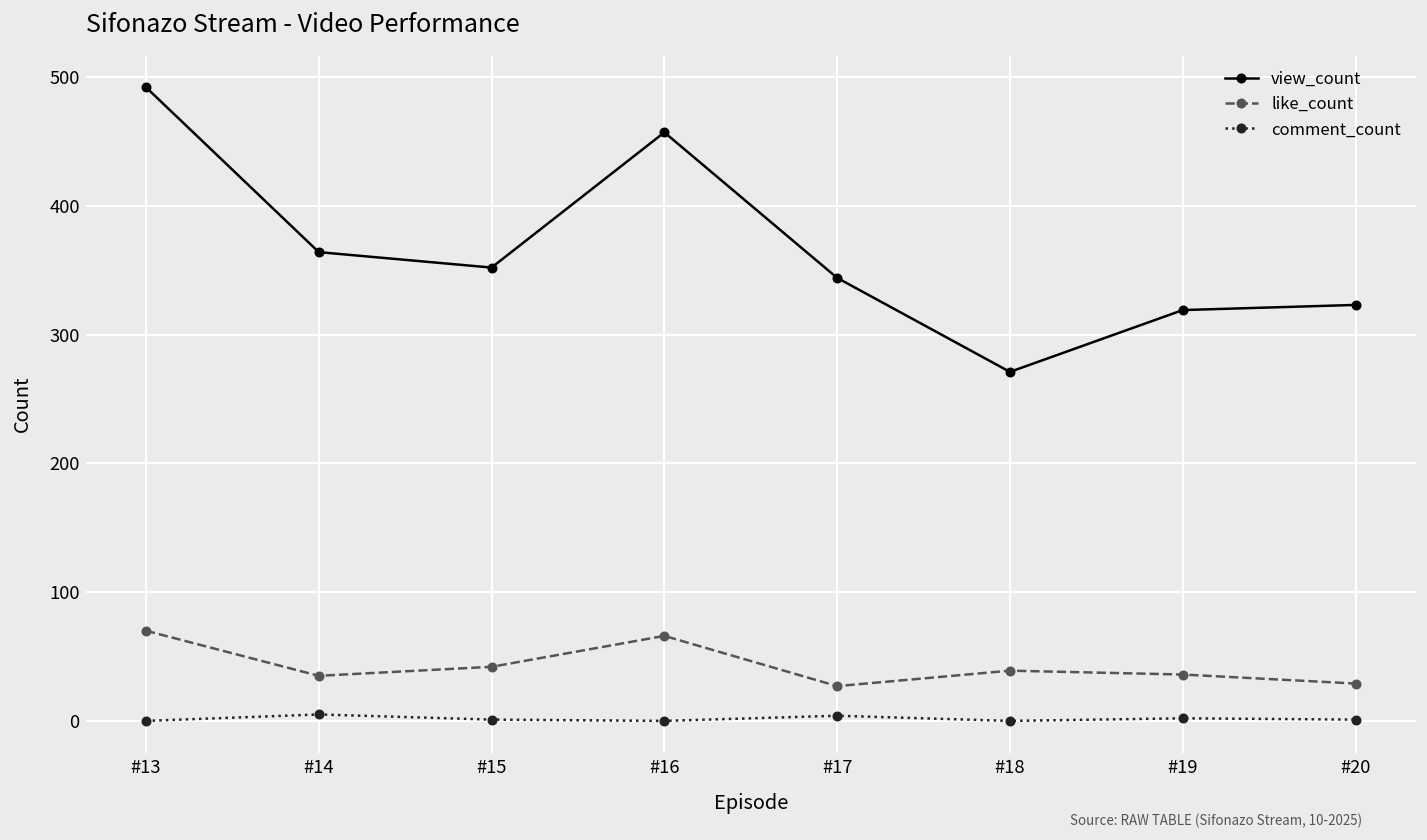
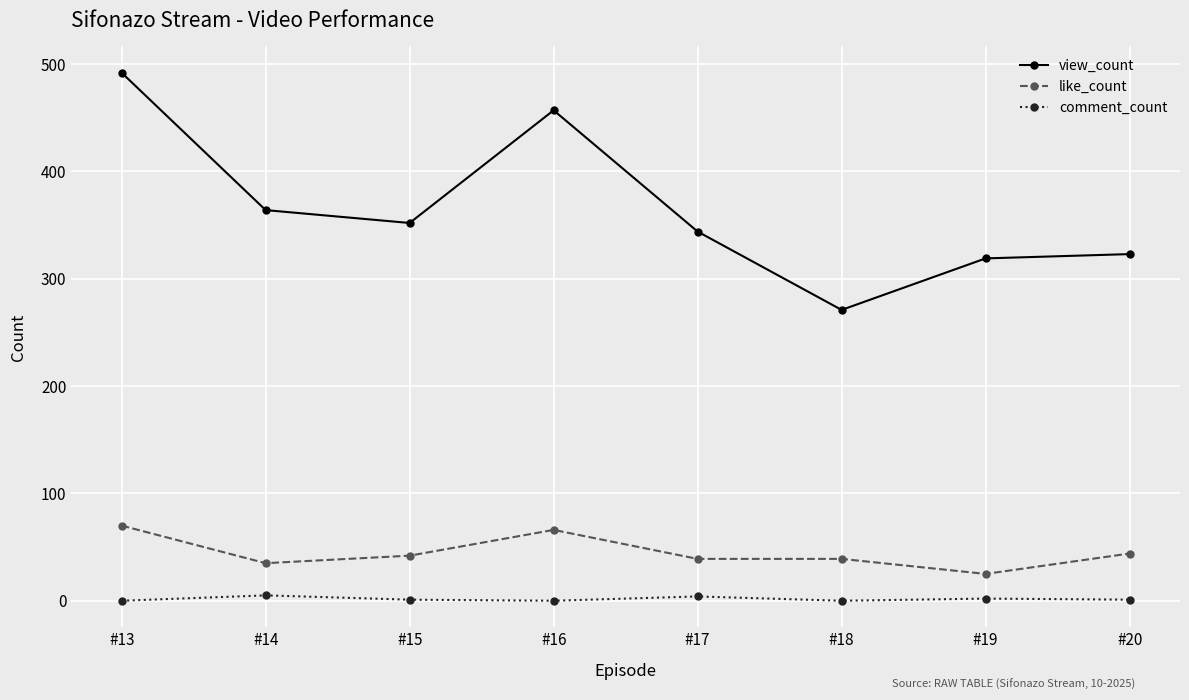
like_count, #17: 27 -> 39
like_count, #19: 36 -> 25
like_count, #20: 29 -> 44
